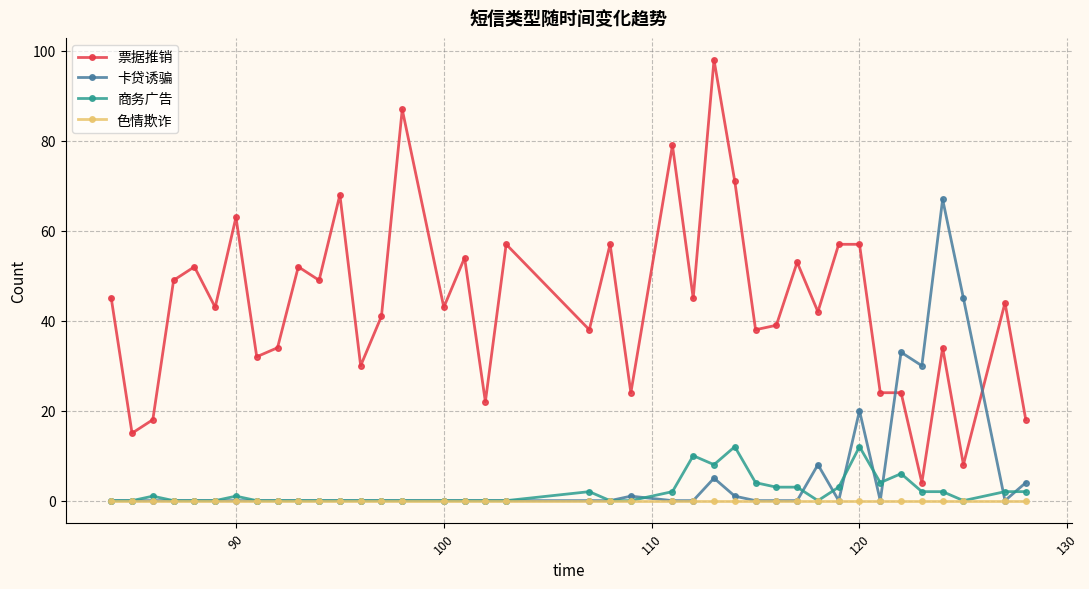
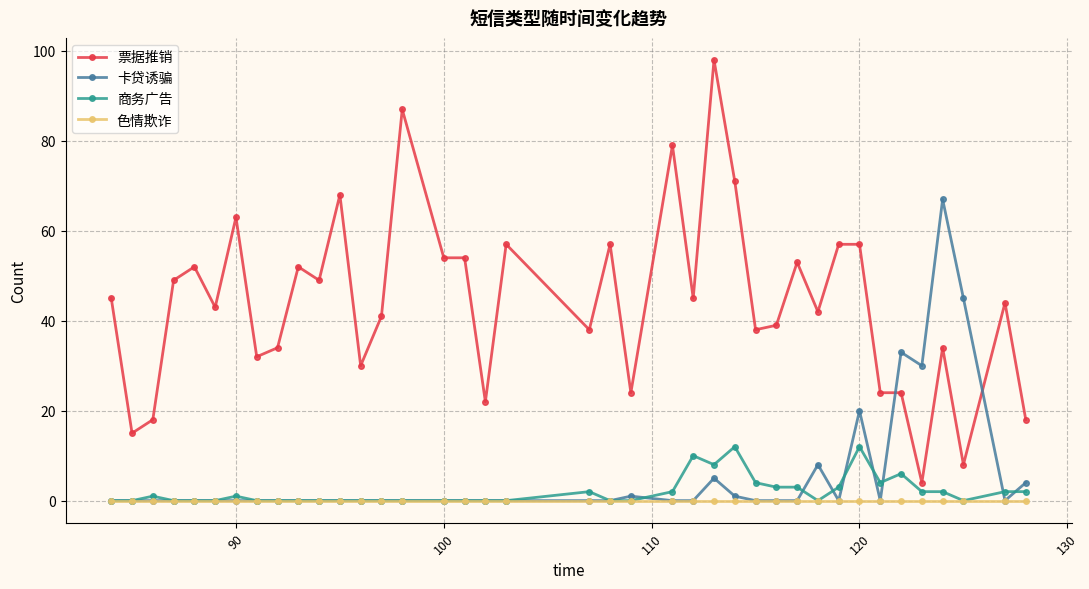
票据推销, 100: 43 -> 54
